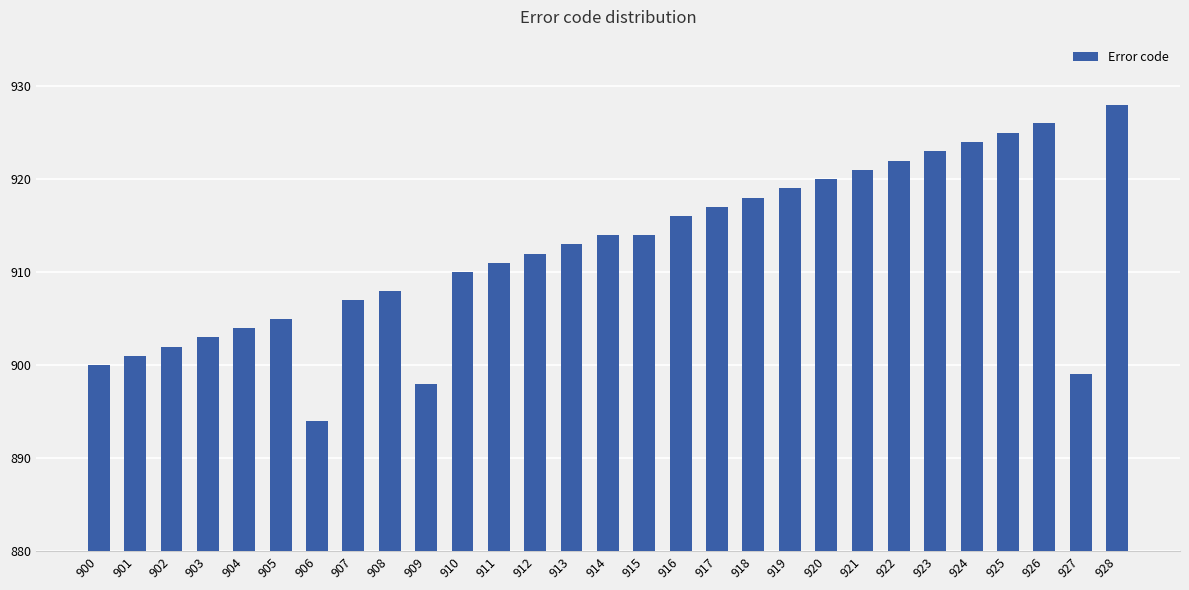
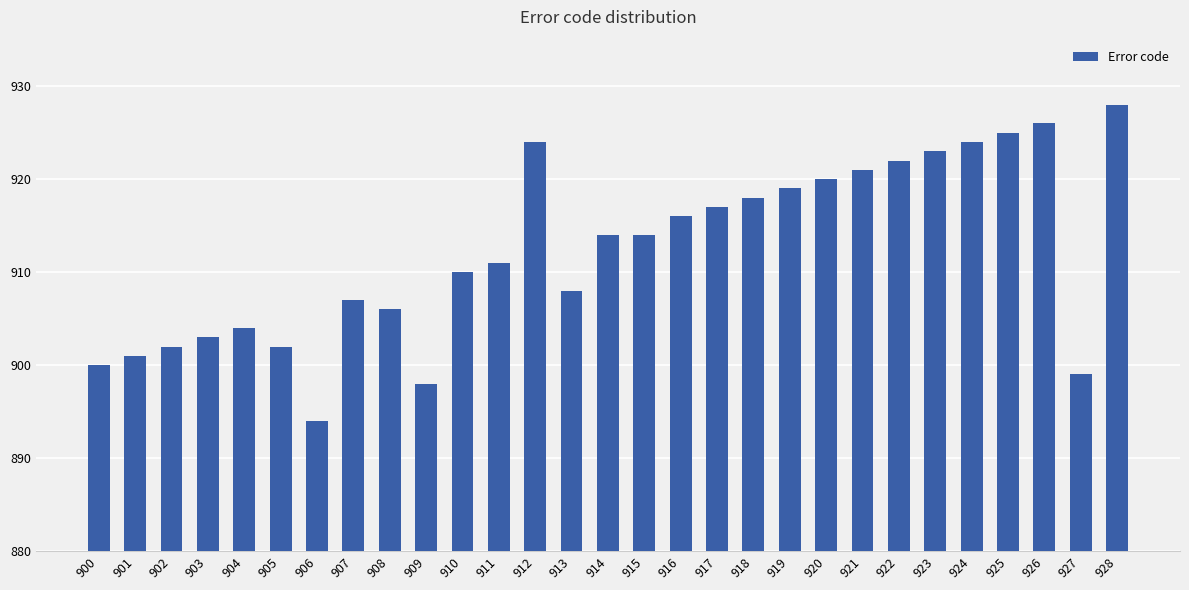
905: 905 -> 902
908: 908 -> 906
912: 912 -> 924
913: 913 -> 908
